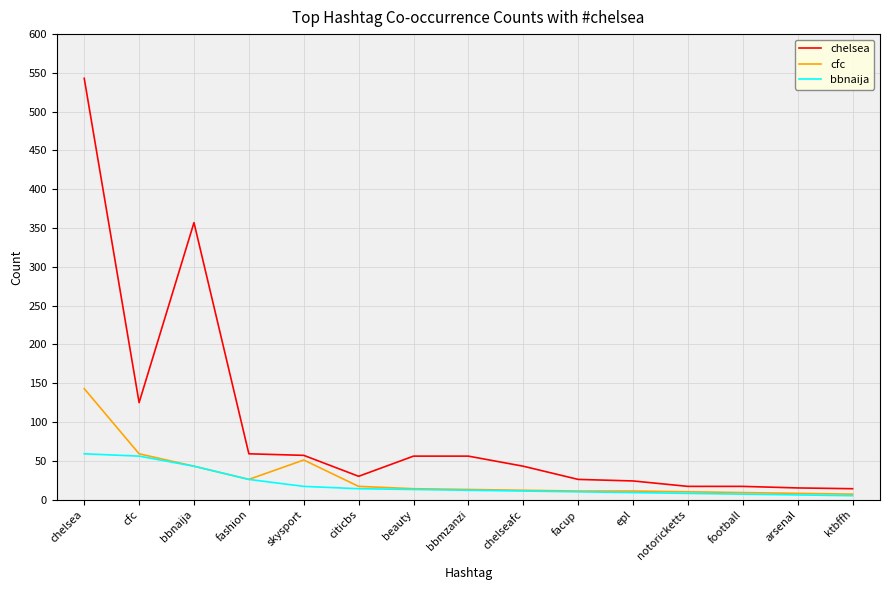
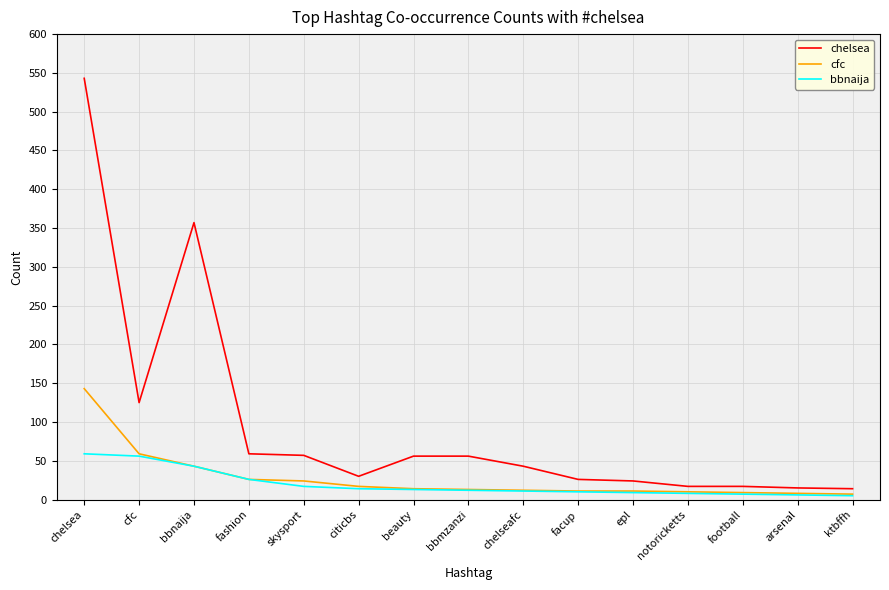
cfc, skysport: 50 -> 20
